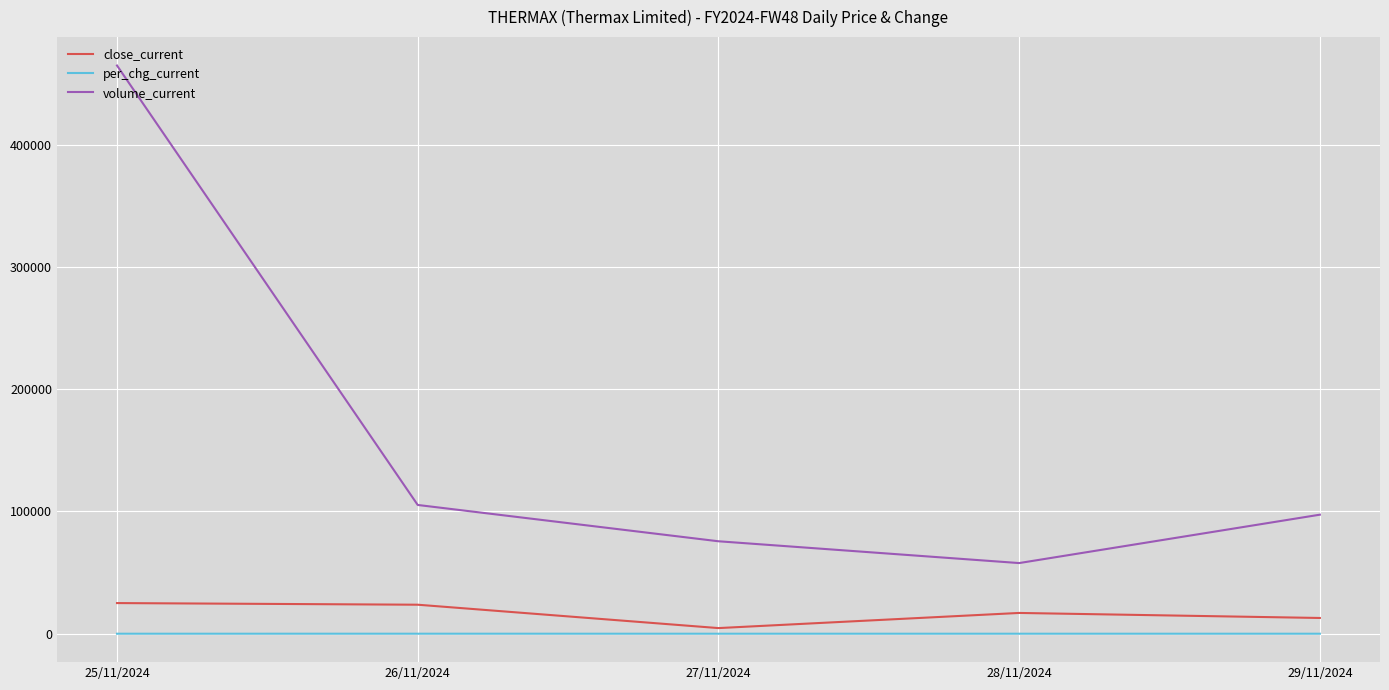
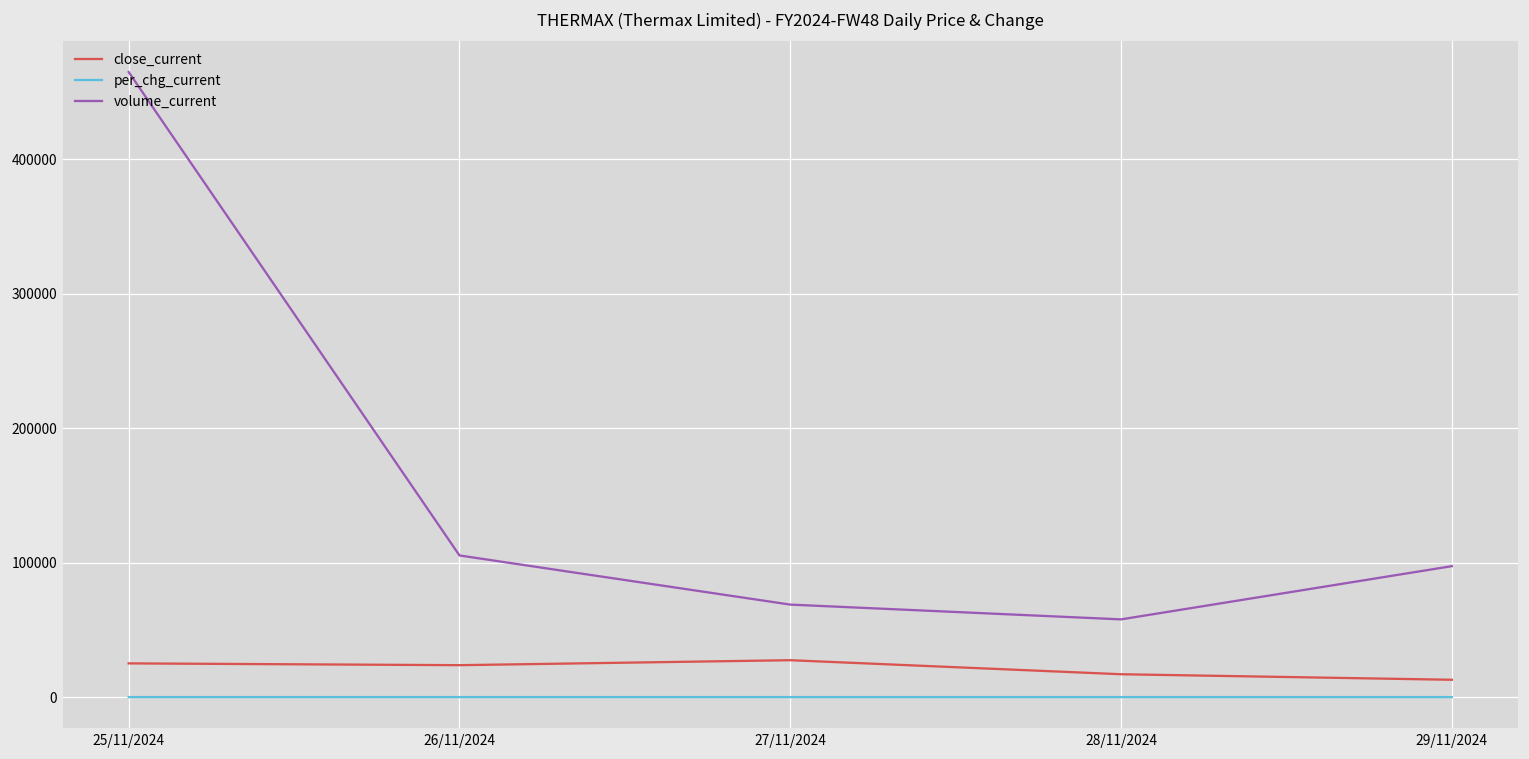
close_current, 27/11/2024: 5000 -> 27000
volume_current, 27/11/2024: 76000 -> 69000
